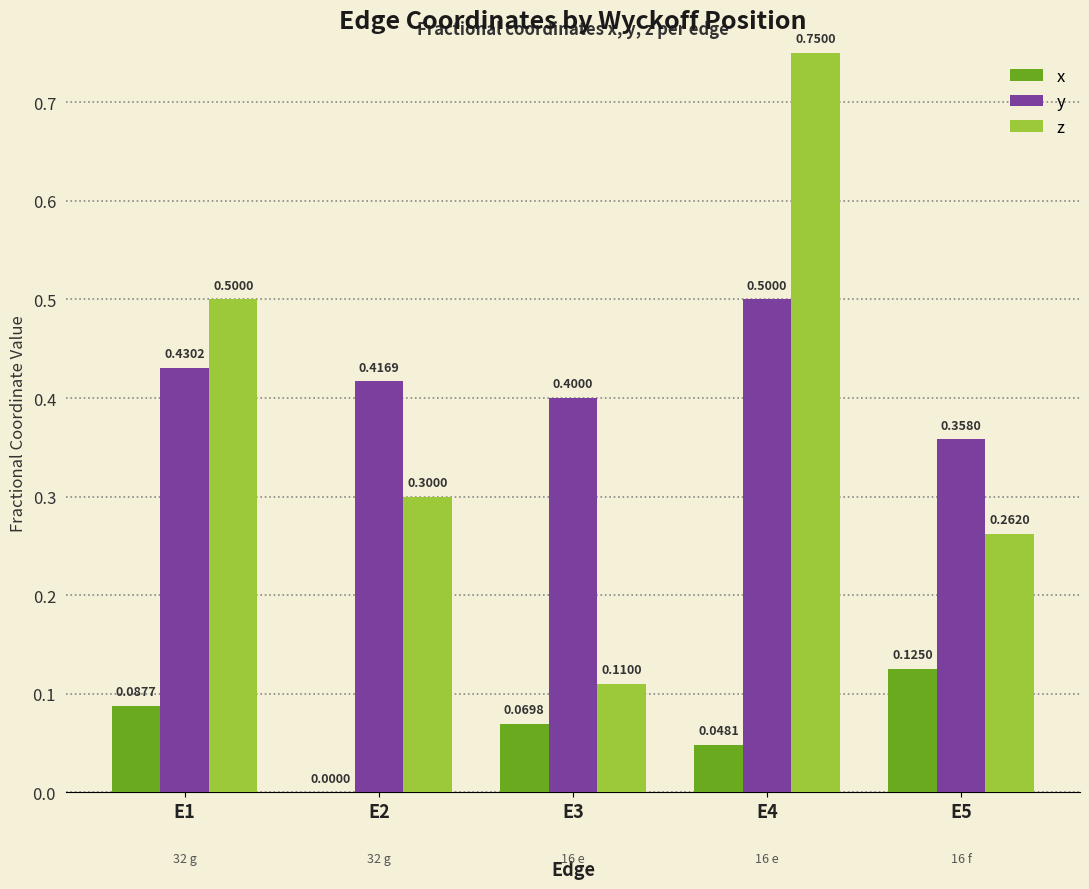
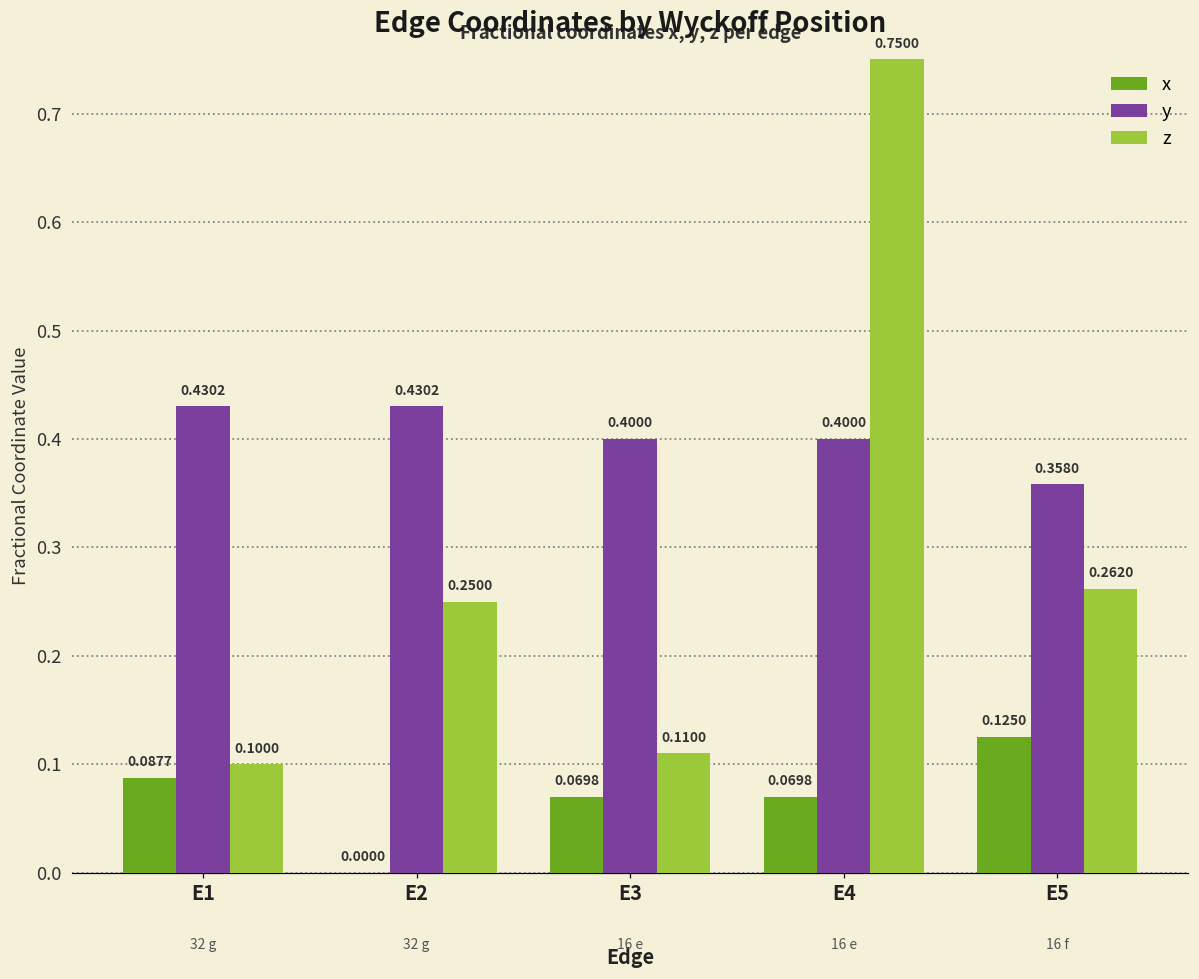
z, E1: 0.5000 -> 0.1000
y, E2: 0.4169 -> 0.4302
z, E2: 0.3000 -> 0.2500
x, E4: 0.0481 -> 0.0698
y, E4: 0.5000 -> 0.4000
